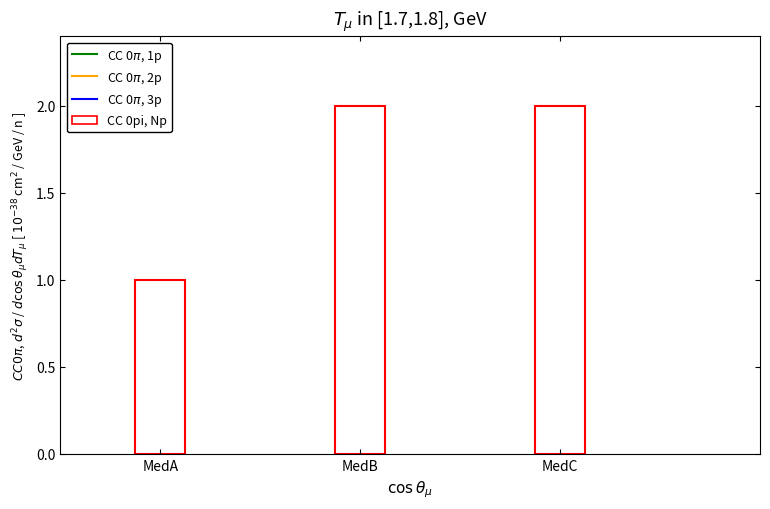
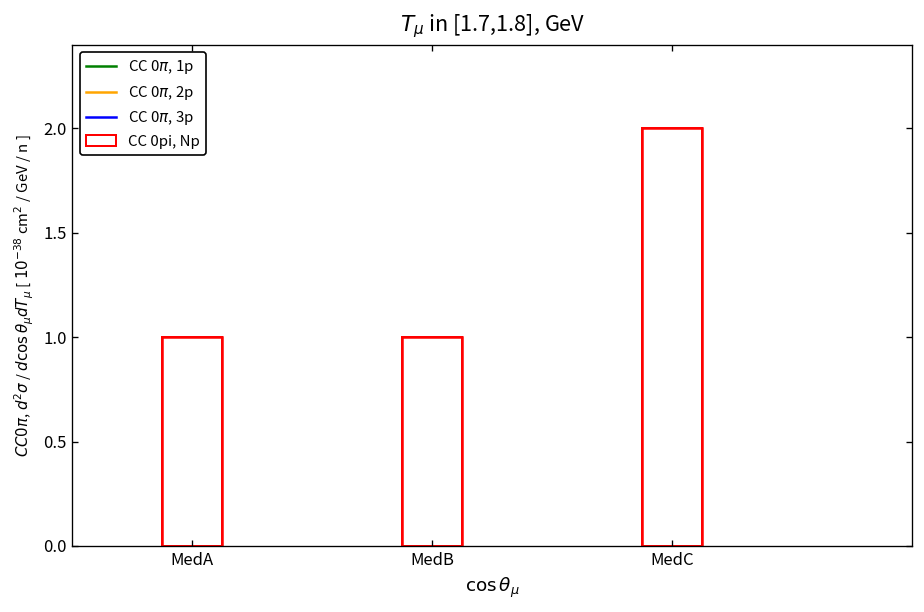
MedB: 2 -> 1
